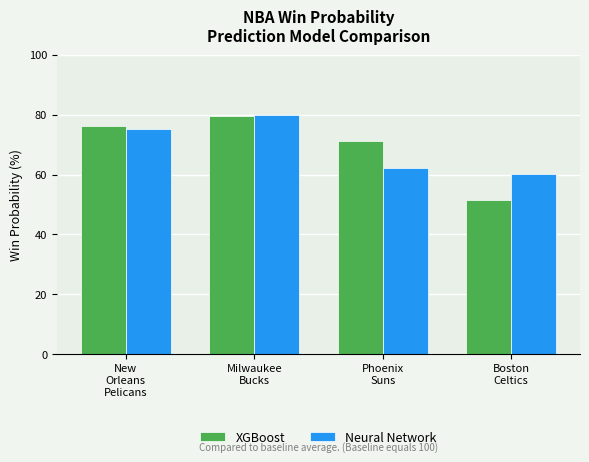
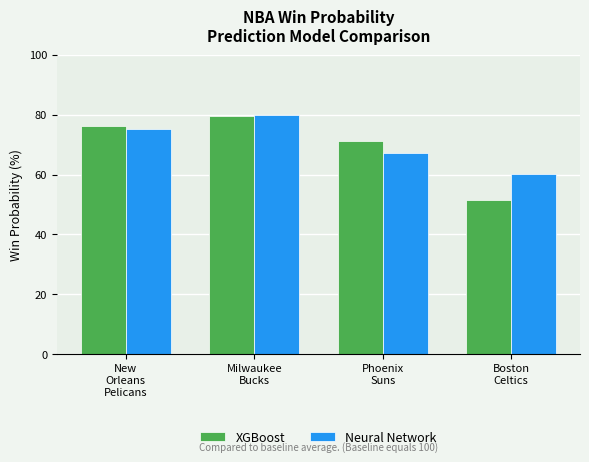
Neural Network, Phoenix Suns: 62 -> 67
